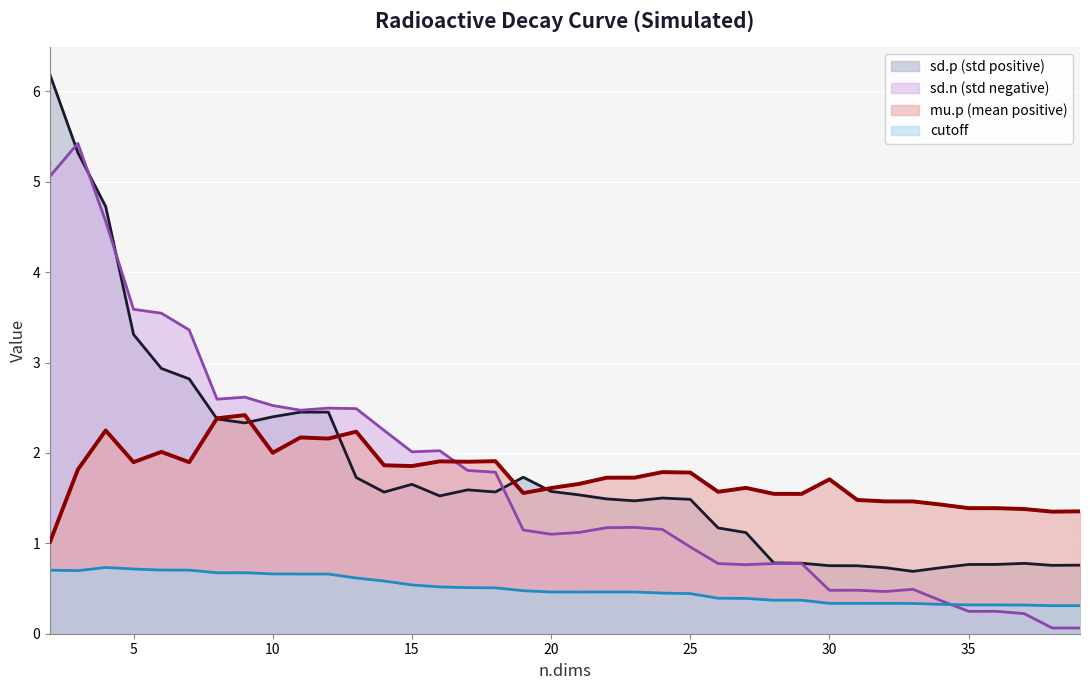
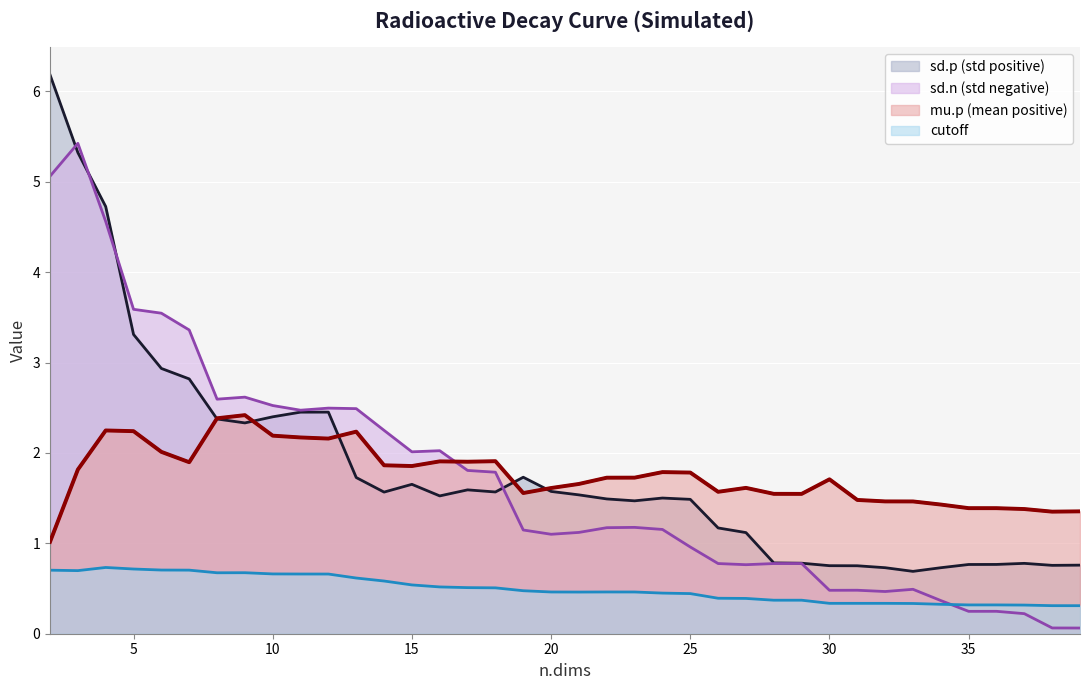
mu.p (mean positive), 5: 1.9 -> 2.2
mu.p (mean positive), 10: 2.0 -> 2.2
